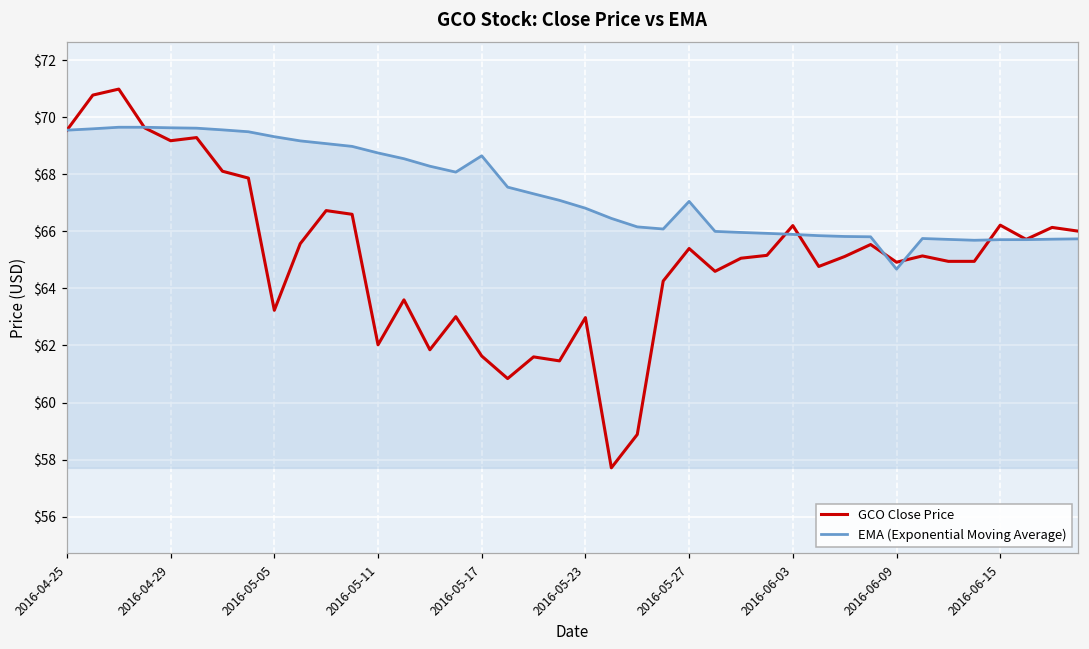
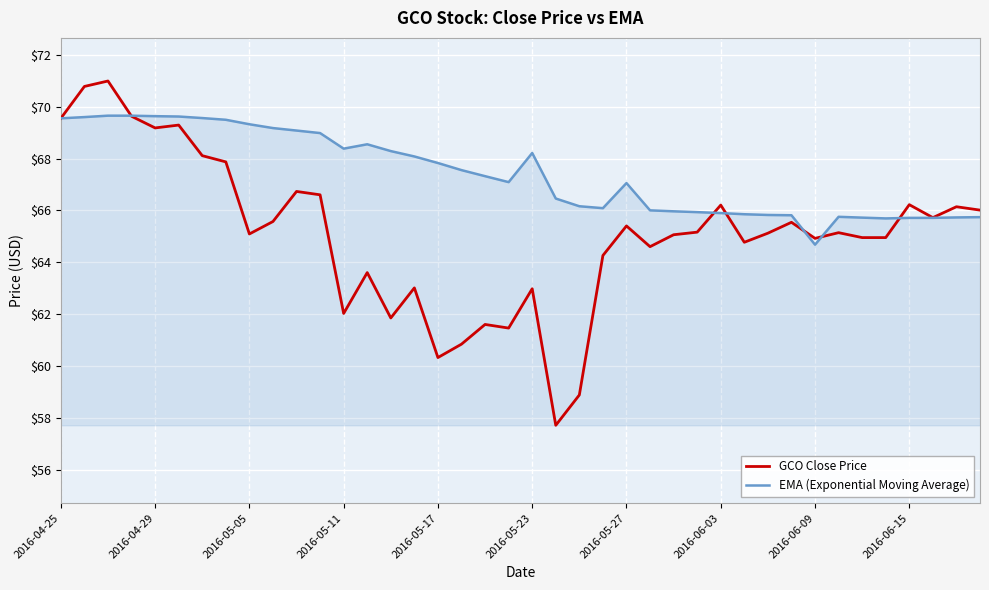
GCO Close Price, 2016-05-05: $63.2 -> $65.1
EMA (Exponential Moving Average), 2016-05-11: $68.8 -> $68.4
GCO Close Price, 2016-05-17: $61.6 -> $60.3
EMA (Exponential Moving Average), 2016-05-17: $68.7 -> $67.8
EMA (Exponential Moving Average), 2016-05-23: $66.8 -> $68.2
